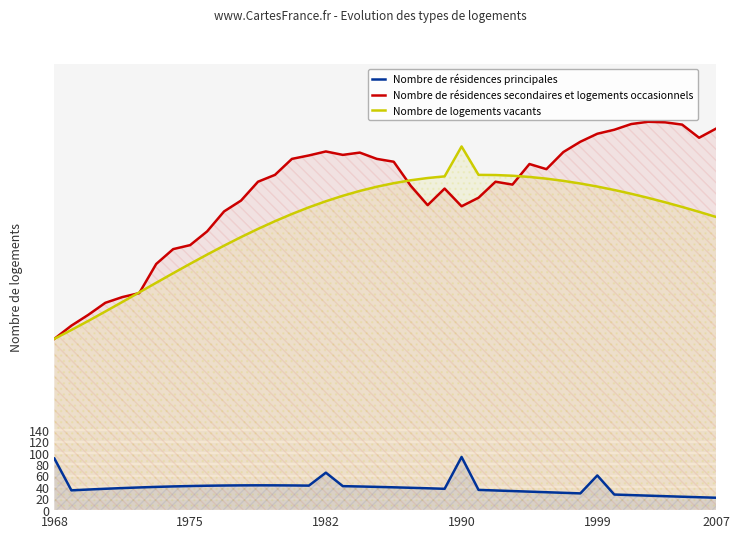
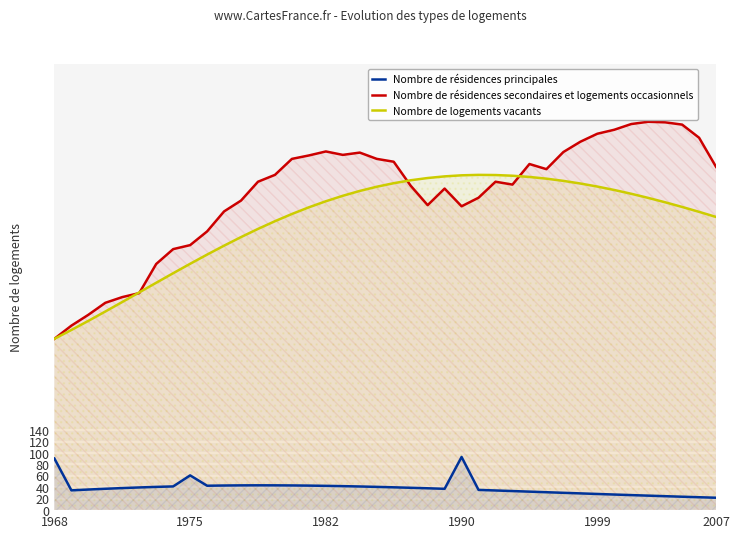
Nombre de résidences principales, 1975: 40 -> 60
Nombre de résidences principales, 1982: 70 -> 40
Nombre de logements vacants, 1990: 640 -> 590
Nombre de résidences principales, 1999: 60 -> 30
Nombre de résidences secondaires et logements occasionnels, 2007: 670 -> 600
